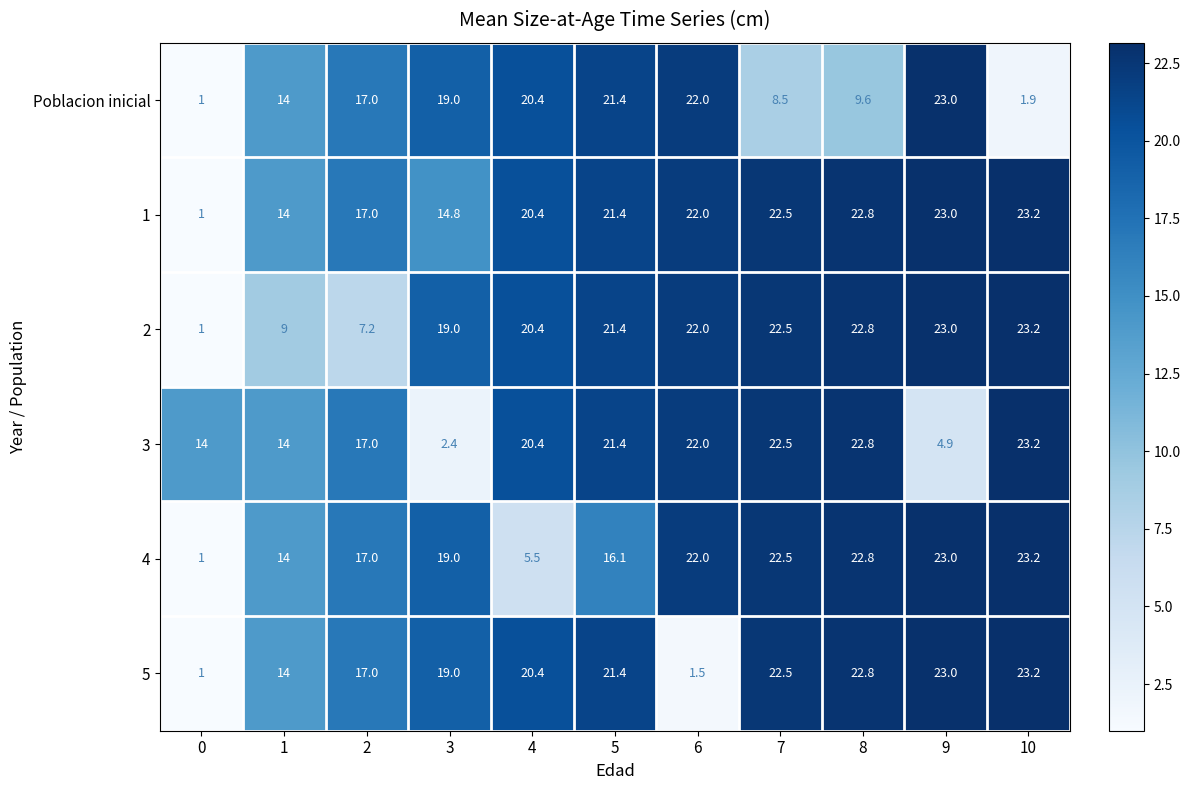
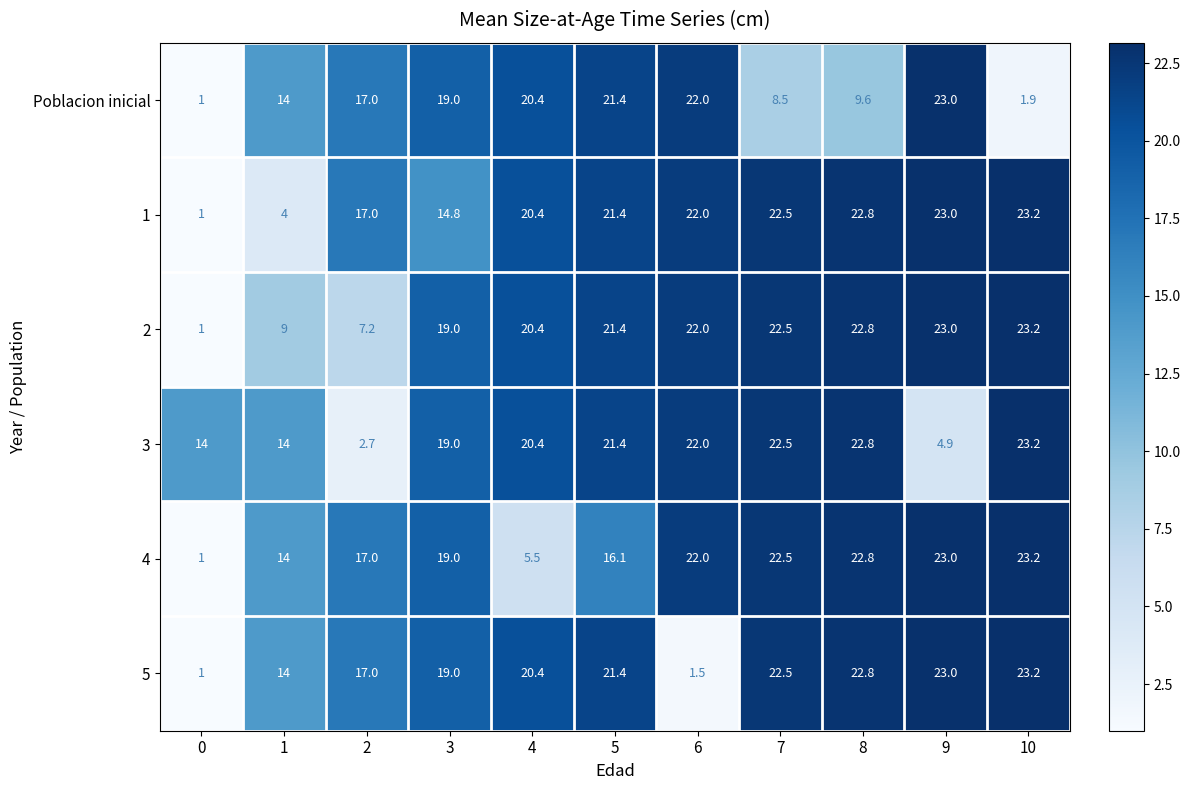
1, 1: 14 -> 4
3, 2: 17.0 -> 2.7
3, 3: 2.4 -> 19.0
